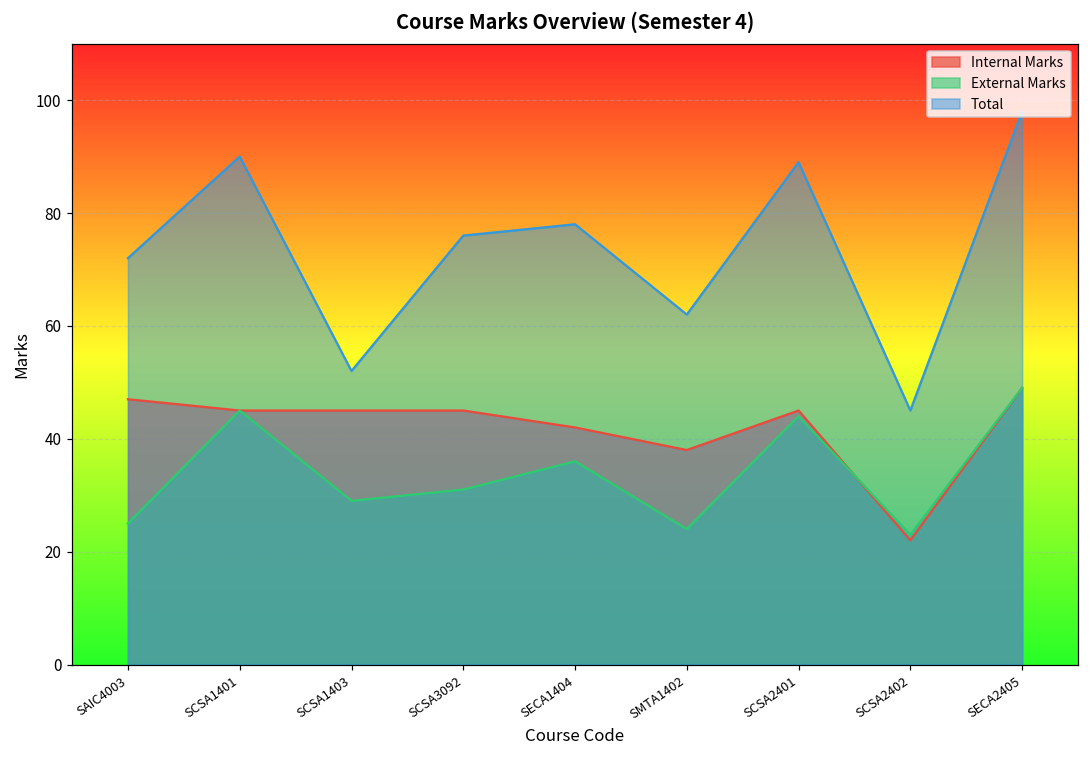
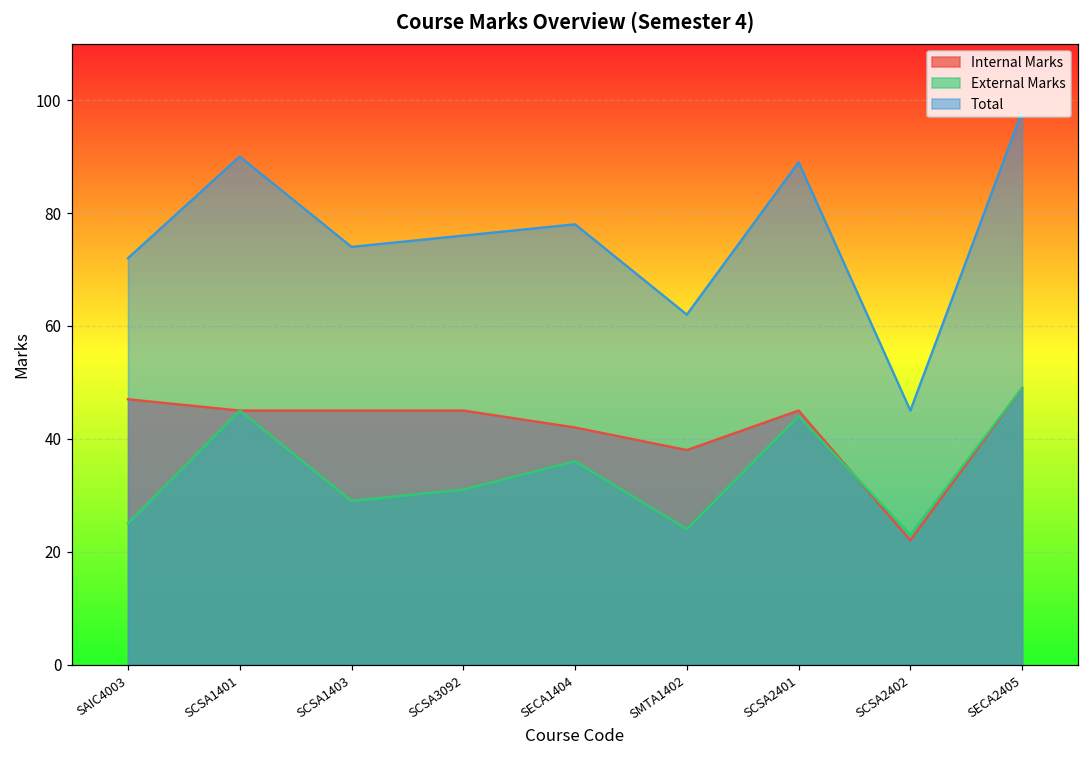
Total, SCSA1403: 52 -> 74
